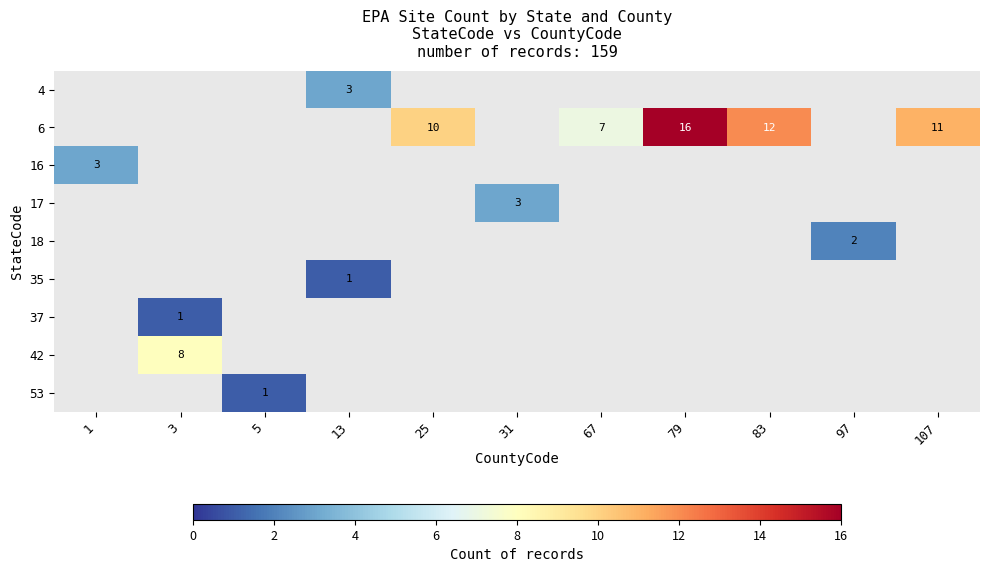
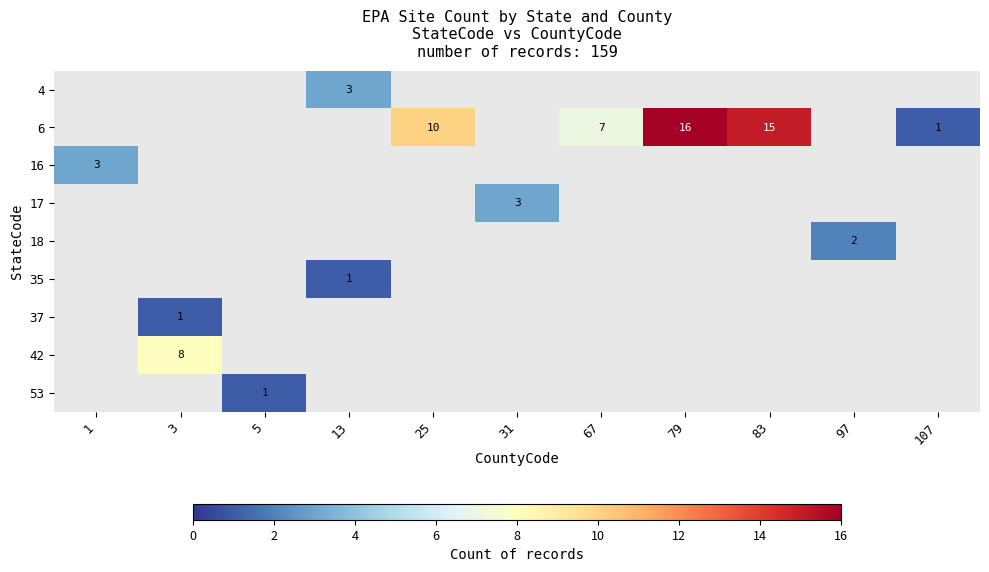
6, 83: 12 -> 15
6, 107: 11 -> 1
